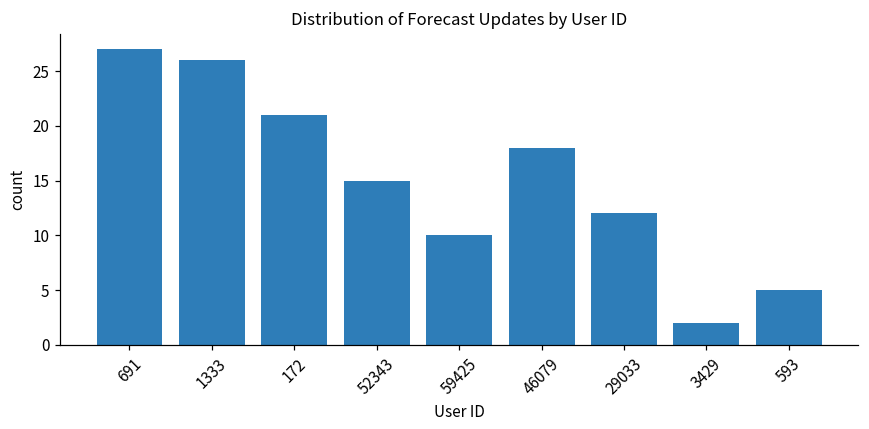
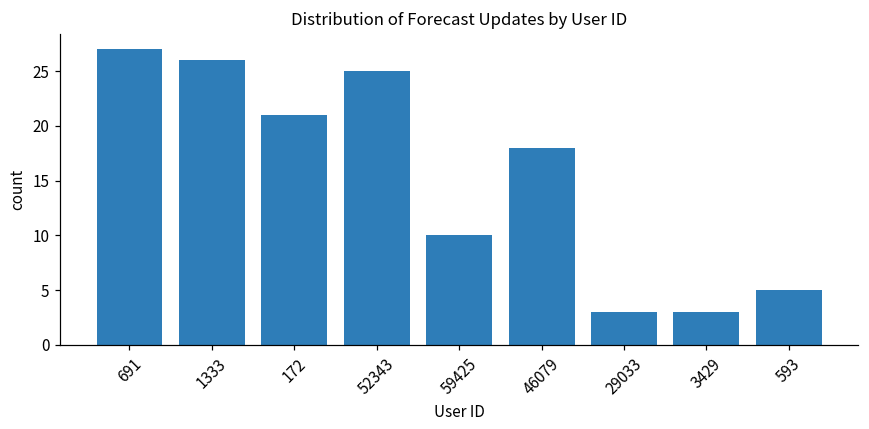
52343: 15 -> 25
29033: 12 -> 3
3429: 2 -> 3
